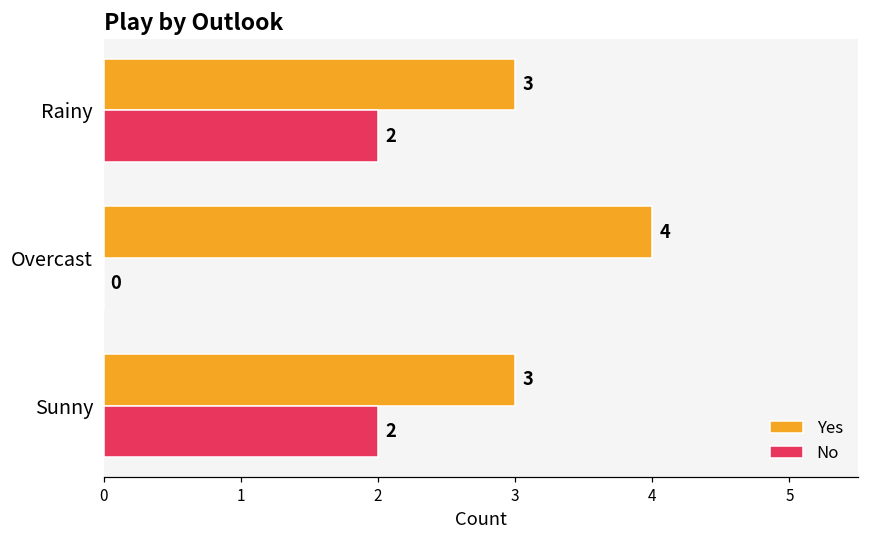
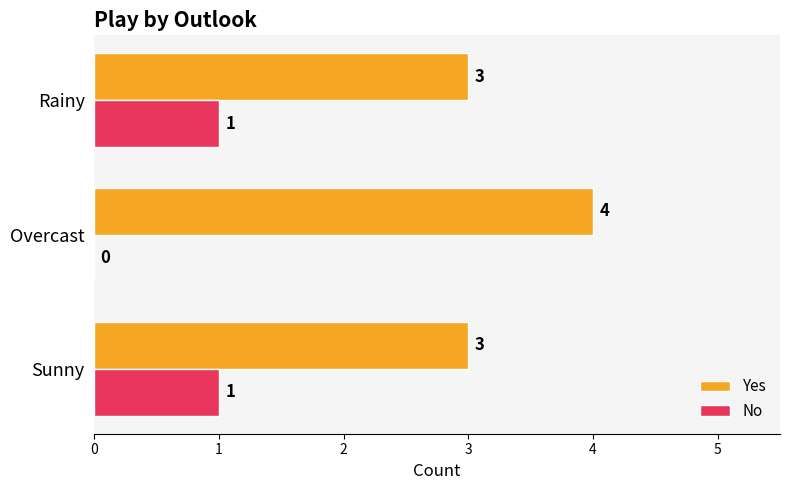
No, Rainy: 2 -> 1
No, Sunny: 2 -> 1
